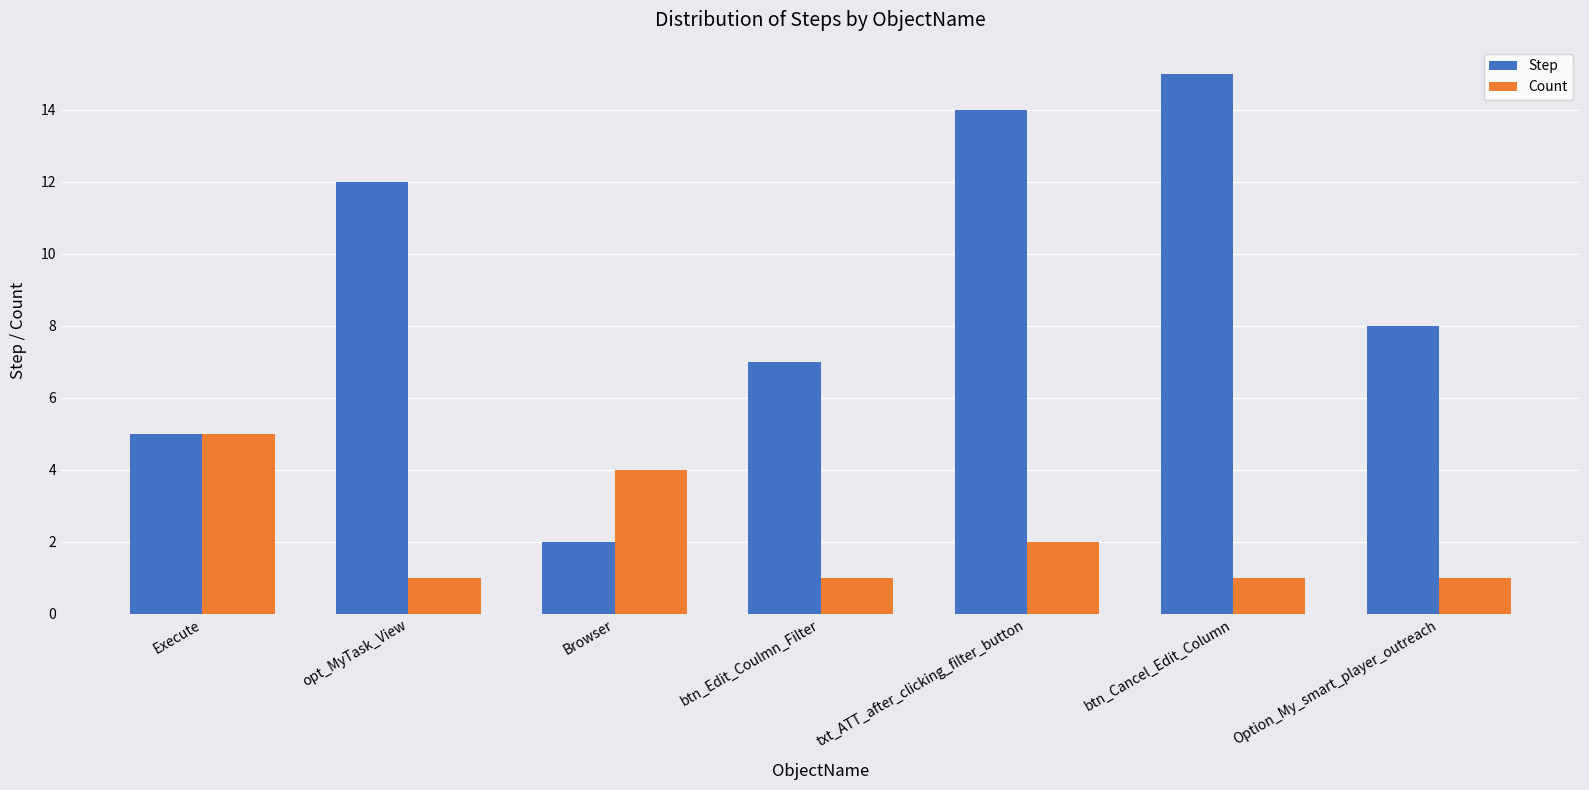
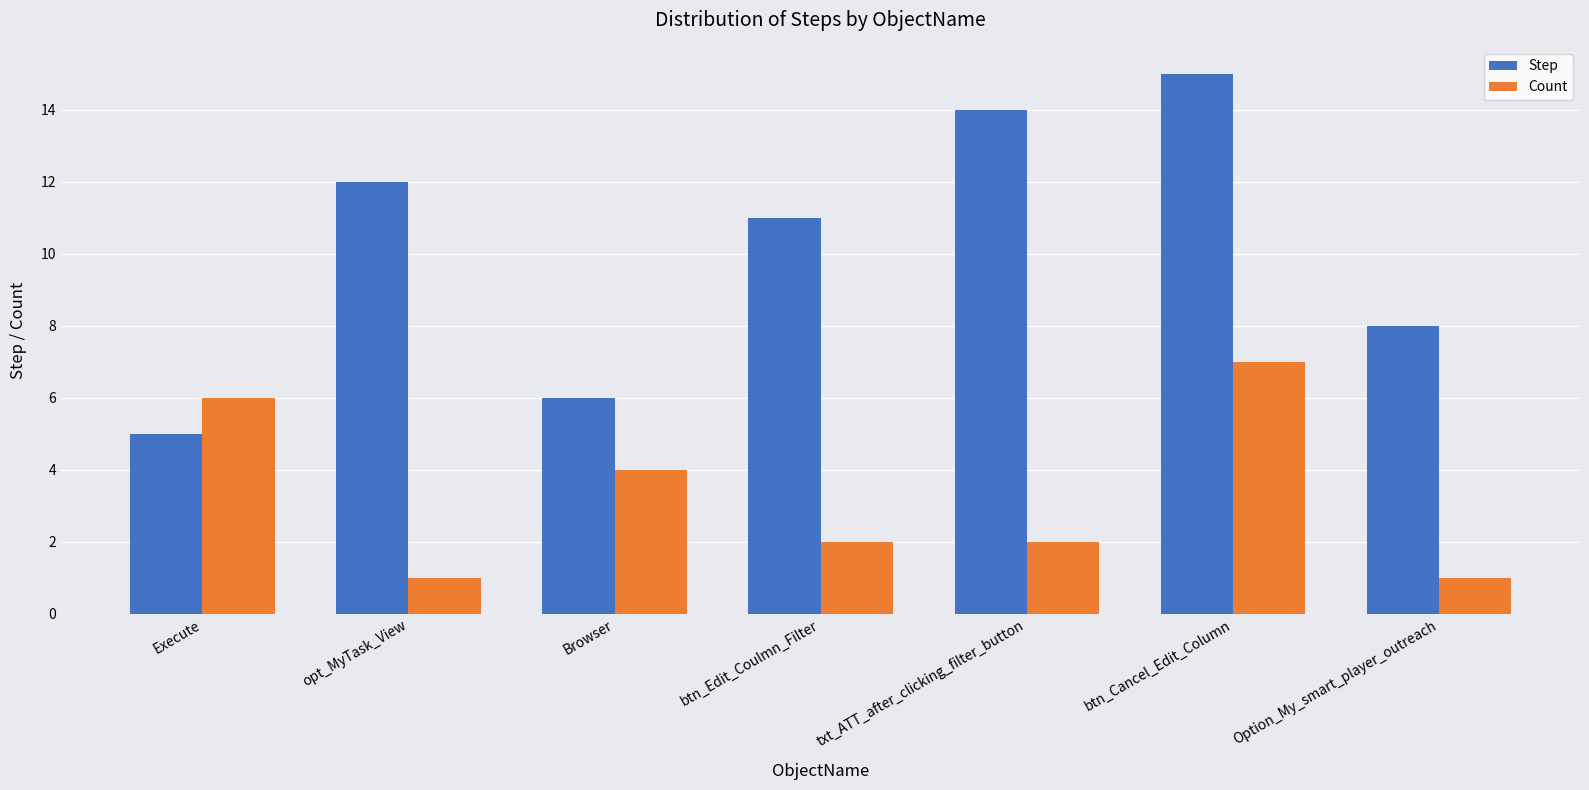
Count, Execute: 5 -> 6
Step, Browser: 2 -> 6
Step, btn_Edit_Coulmn_Filter: 7 -> 11
Count, btn_Edit_Coulmn_Filter: 1 -> 2
Count, btn_Cancel_Edit_Column: 1 -> 7
